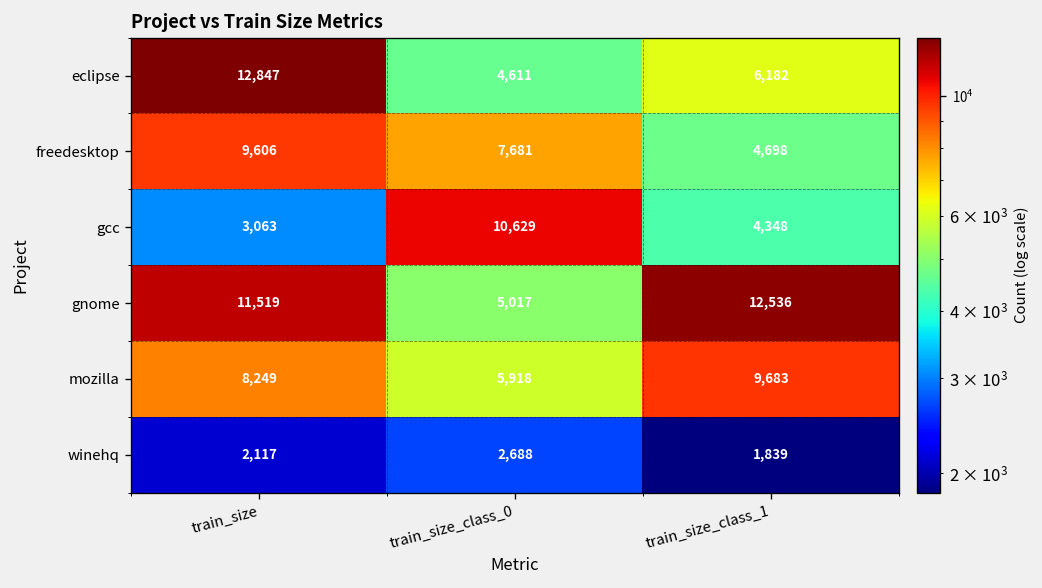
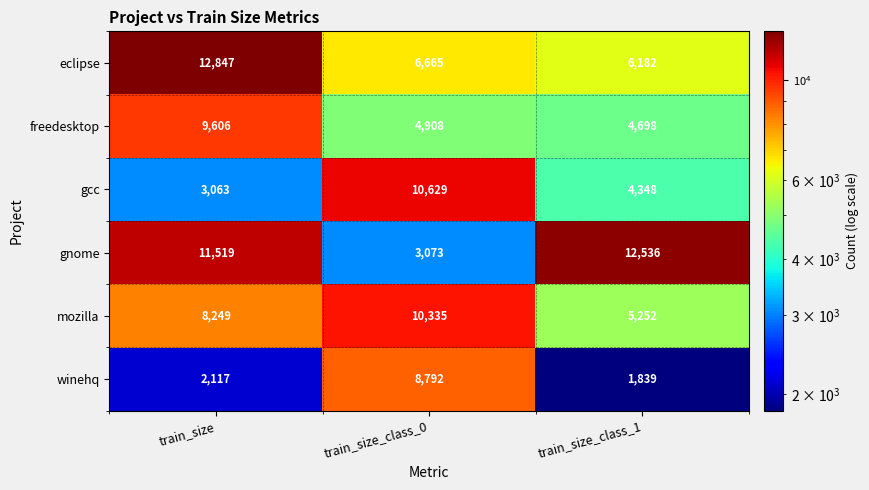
eclipse, train_size_class_0: 4,611 -> 6,665
freedesktop, train_size_class_0: 7,681 -> 4,908
gnome, train_size_class_0: 5,017 -> 3,073
mozilla, train_size_class_0: 5,918 -> 10,335
mozilla, train_size_class_1: 9,683 -> 5,252
winehq, train_size_class_0: 2,688 -> 8,792
